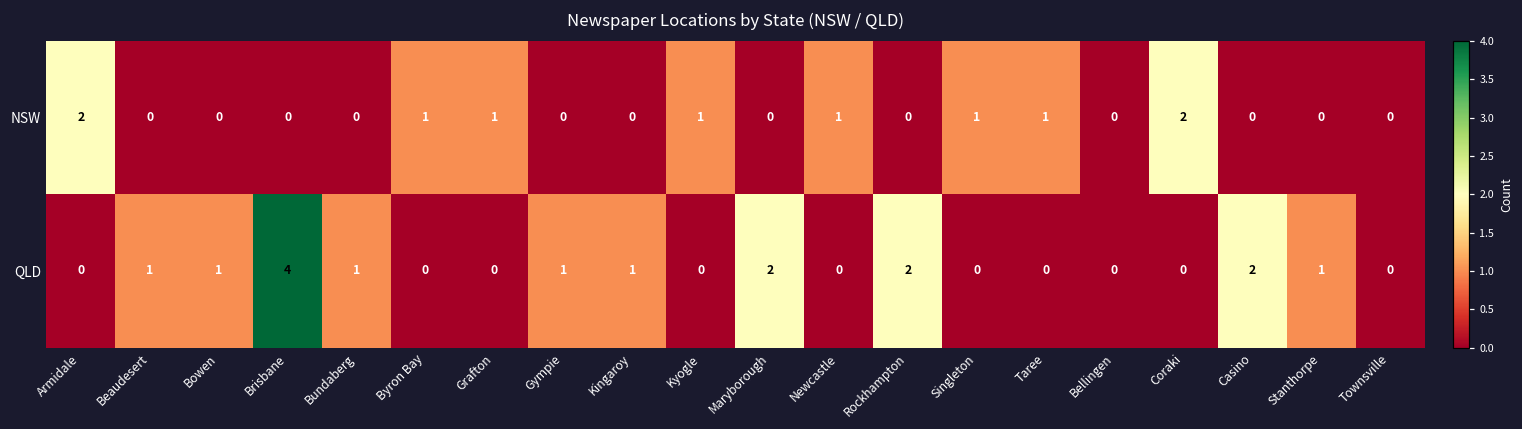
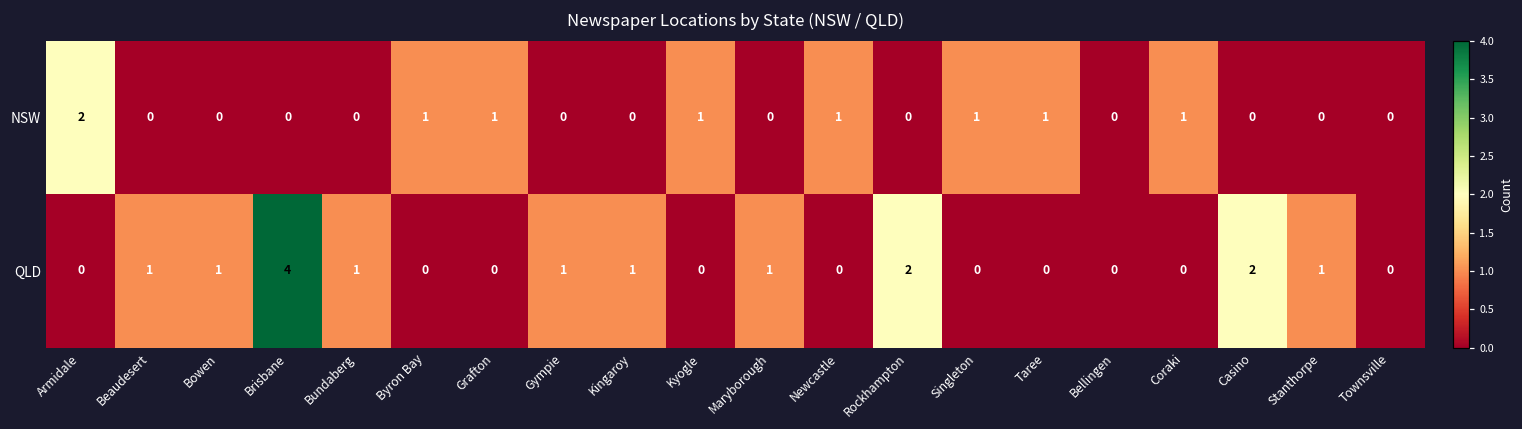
NSW, Coraki: 2 -> 1
QLD, Maryborough: 2 -> 1
